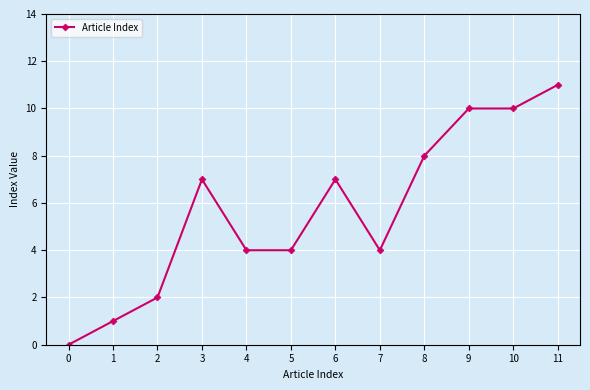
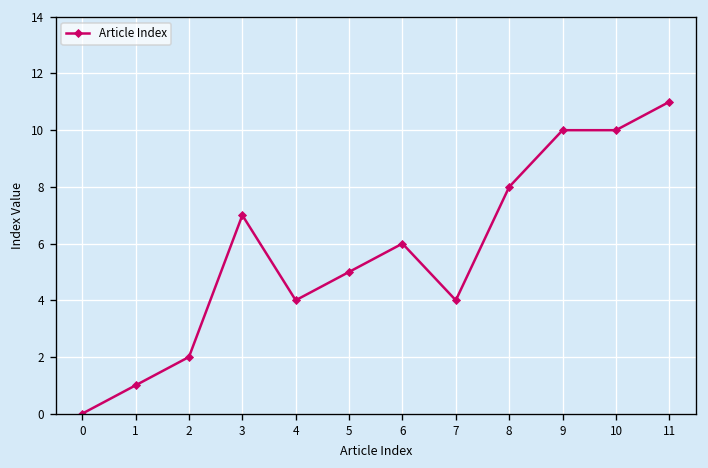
5: 4 -> 5
6: 7 -> 6
